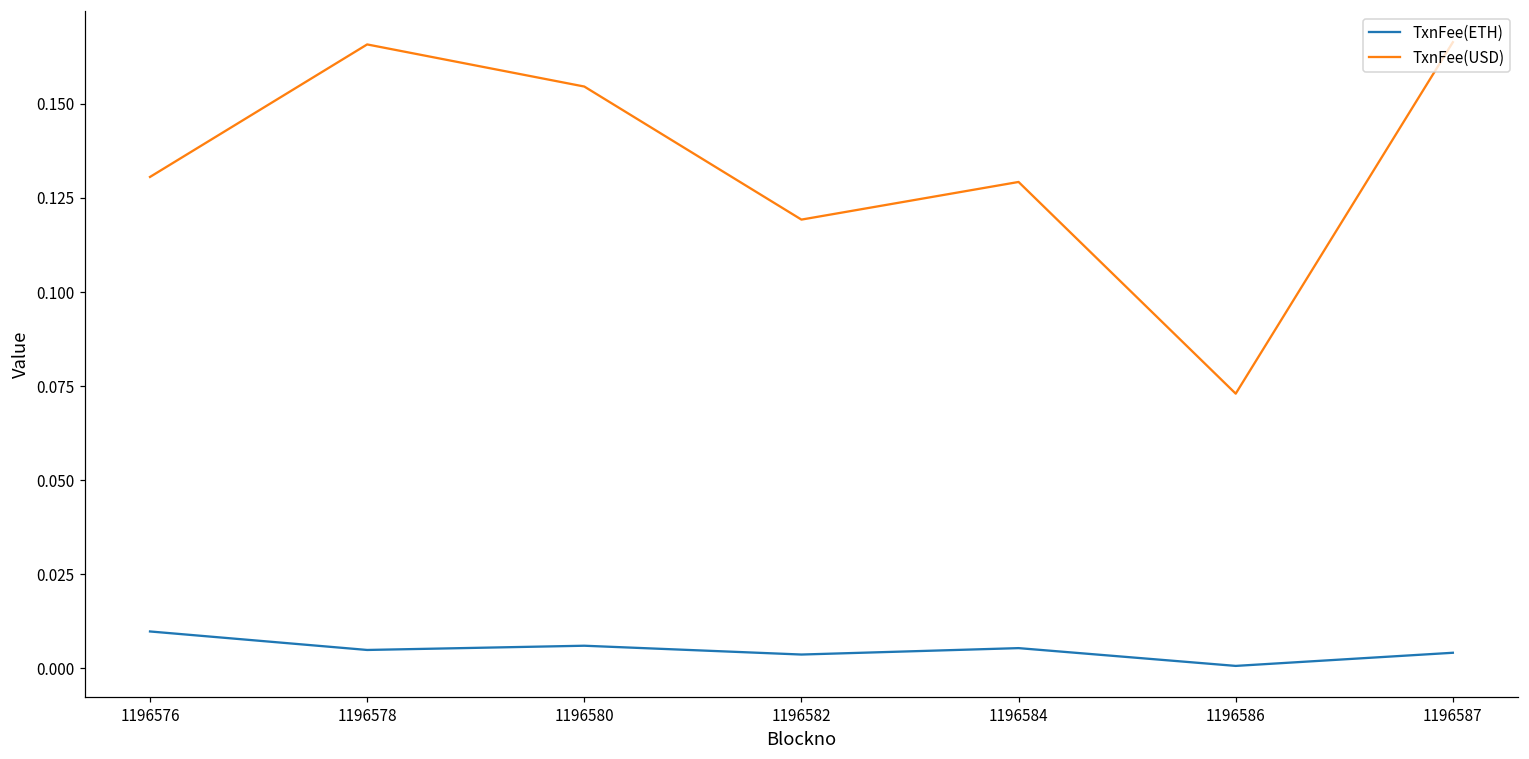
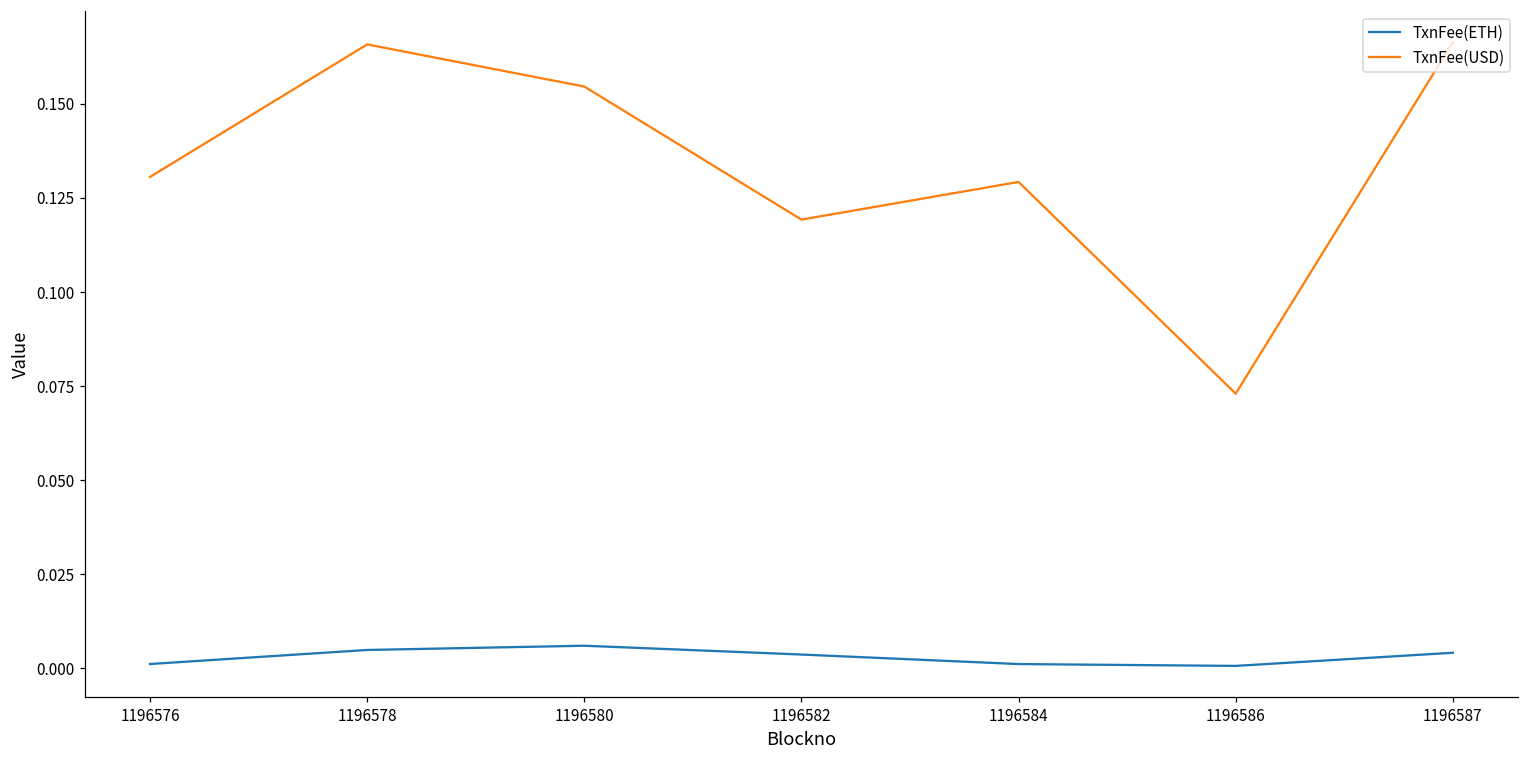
TxnFee(ETH), 1196576: 0.010 -> 0.001
TxnFee(ETH), 1196584: 0.005 -> 0.001
